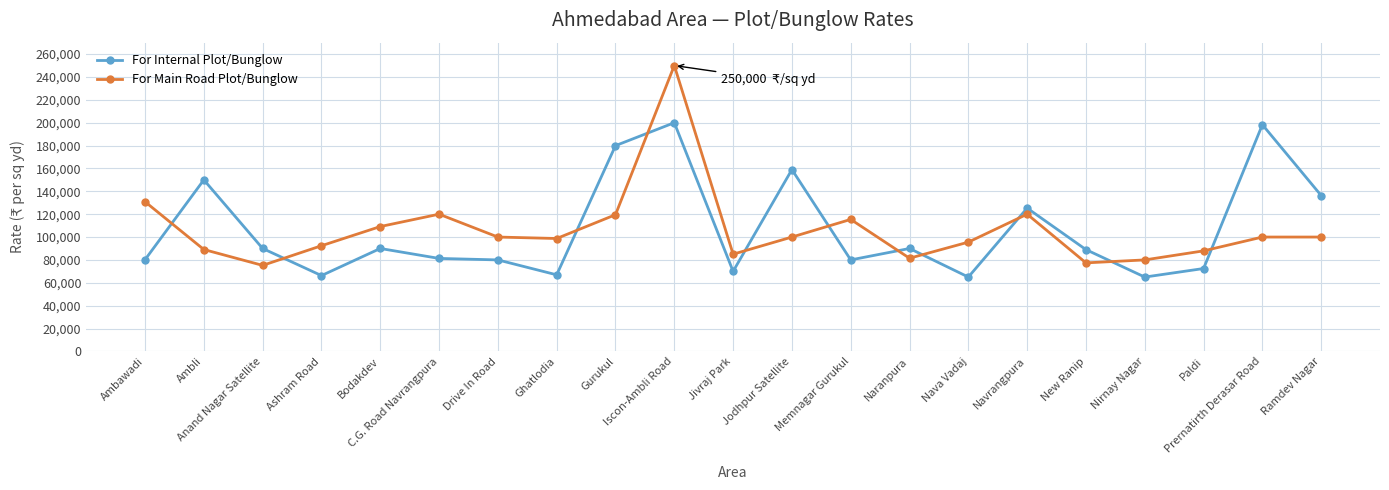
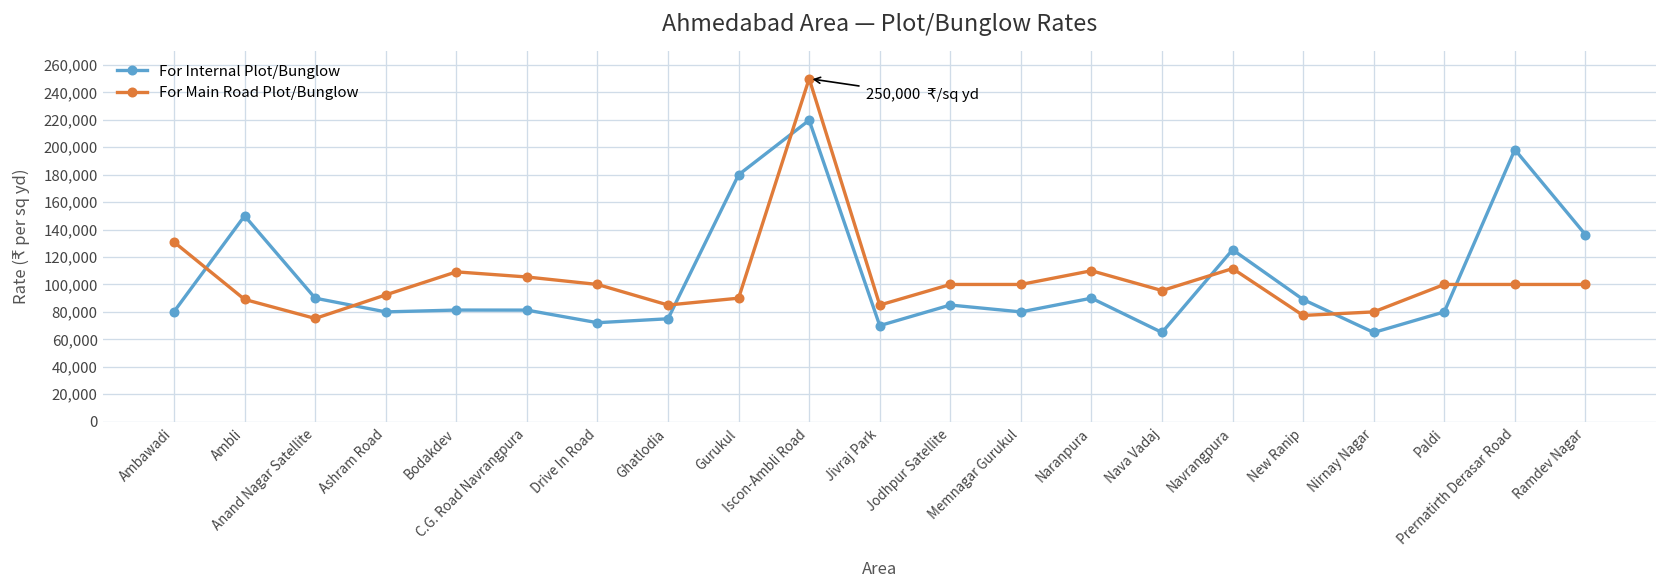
For Internal Plot/Bunglow, Ashram Road: 66,000 -> 80,000
For Internal Plot/Bunglow, Bodakdev: 90,000 -> 81,000
For Main Road Plot/Bunglow, C.G. Road Navrangpura: 120,000 -> 105,000
For Internal Plot/Bunglow, Drive In Road: 80,000 -> 72,000
For Internal Plot/Bunglow, Ghatlodia: 67,000 -> 75,000
For Main Road Plot/Bunglow, Ghatlodia: 99,000 -> 85,000
For Main Road Plot/Bunglow, Gurukul: 120,000 -> 90,000
For Internal Plot/Bunglow, Iscon-Ambli Road: 200,000 -> 220,000
For Internal Plot/Bunglow, Jodhpur Satellite: 159,000 -> 85,000
For Main Road Plot/Bunglow, Memnagar Gurukul: 115,000 -> 100,000
For Main Road Plot/Bunglow, Naranpura: 81,000 -> 110,000
For Main Road Plot/Bunglow, Navrangpura: 120,000 -> 112,000
For Internal Plot/Bunglow, Paldi: 72,000 -> 80,000
For Main Road Plot/Bunglow, Paldi: 88,000 -> 100,000
